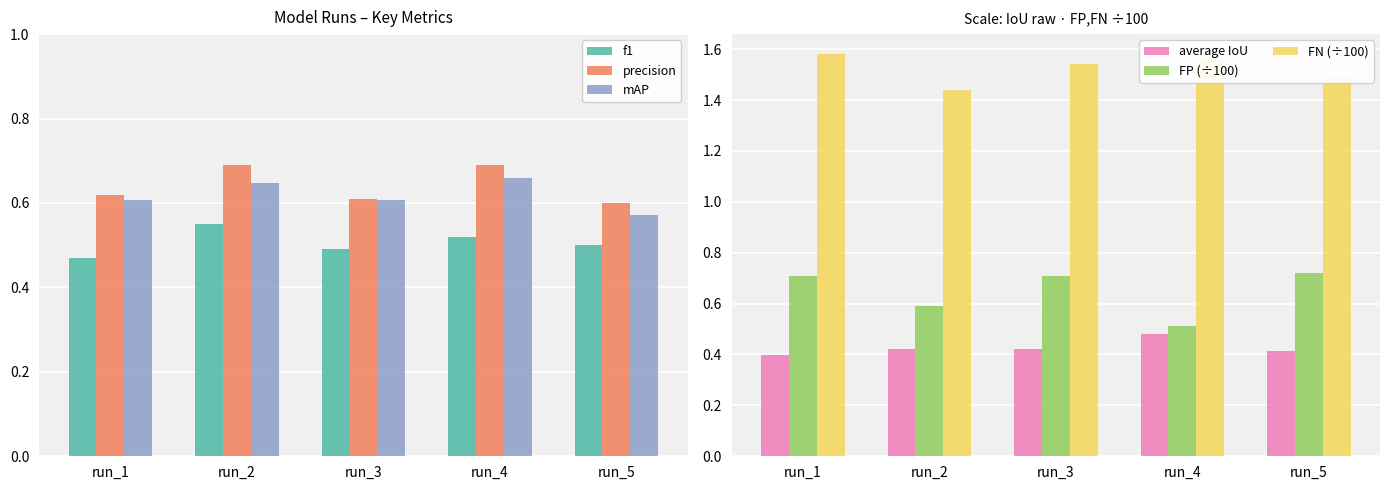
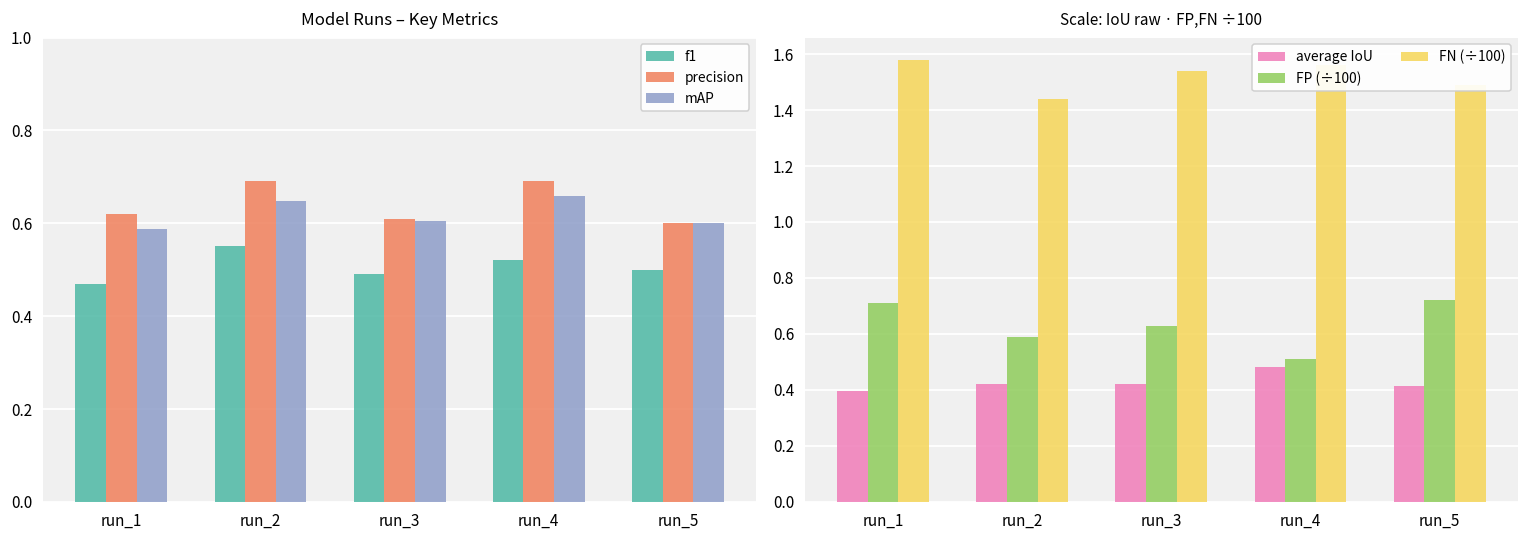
Model Runs – Key Metrics, mAP, run_1: 0.61 -> 0.59
Model Runs – Key Metrics, mAP, run_5: 0.57 -> 0.60
Scale: IoU raw · FP,FN ÷100, FP (÷100), run_3: 0.71 -> 0.63
